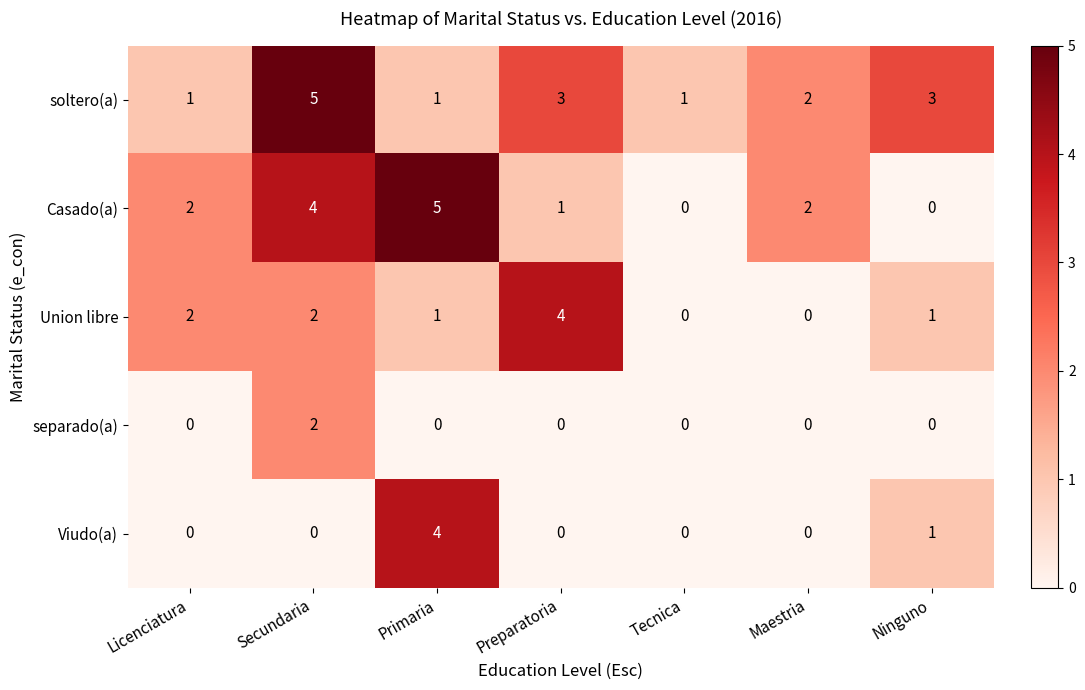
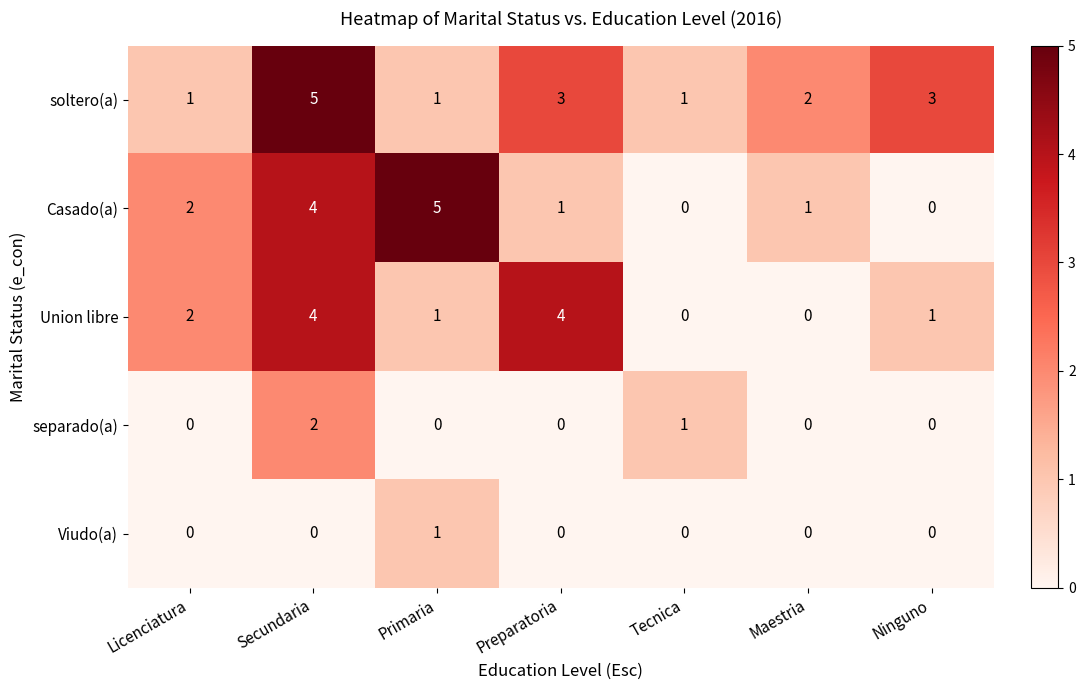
Casado(a), Maestria: 2 -> 1
Union libre, Secundaria: 2 -> 4
separado(a), Tecnica: 0 -> 1
Viudo(a), Primaria: 4 -> 1
Viudo(a), Ninguno: 1 -> 0
